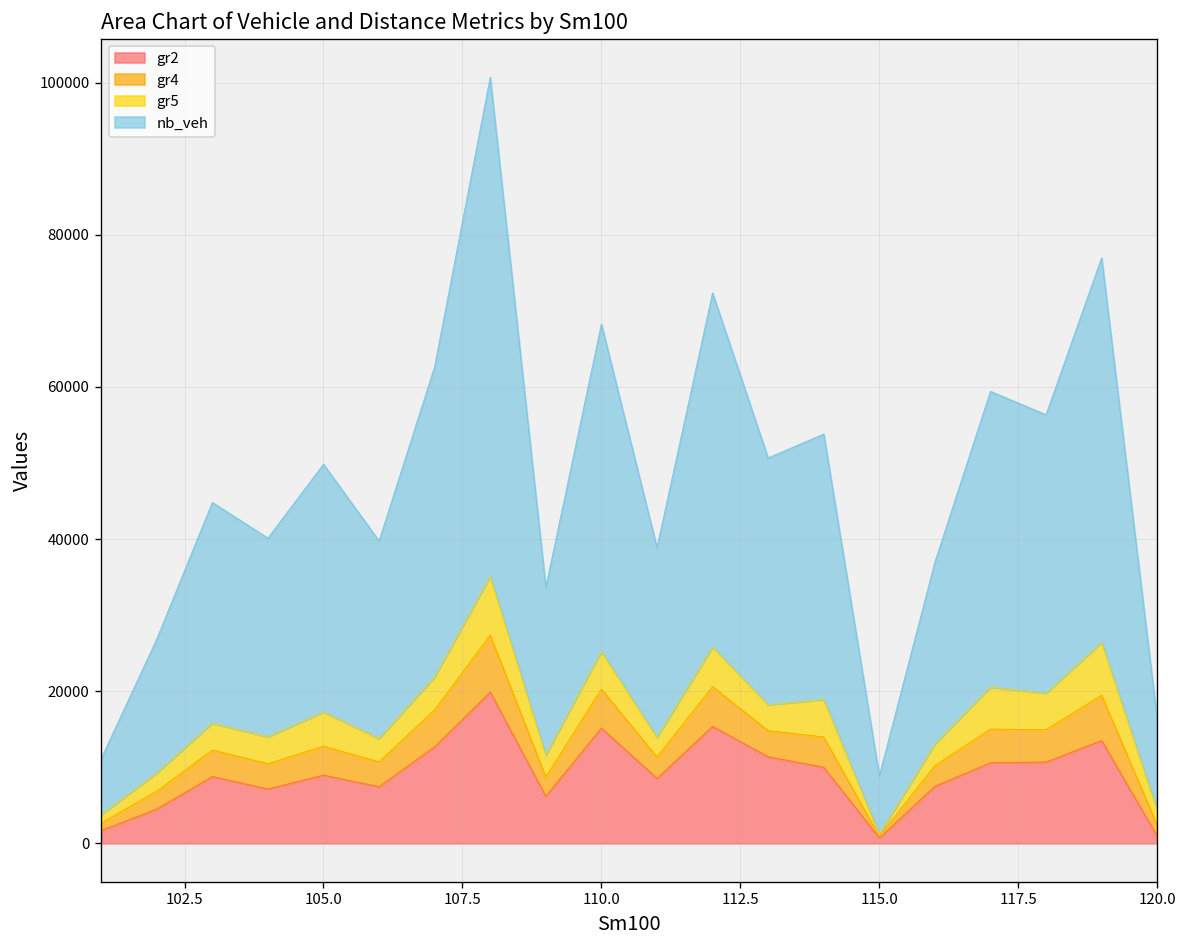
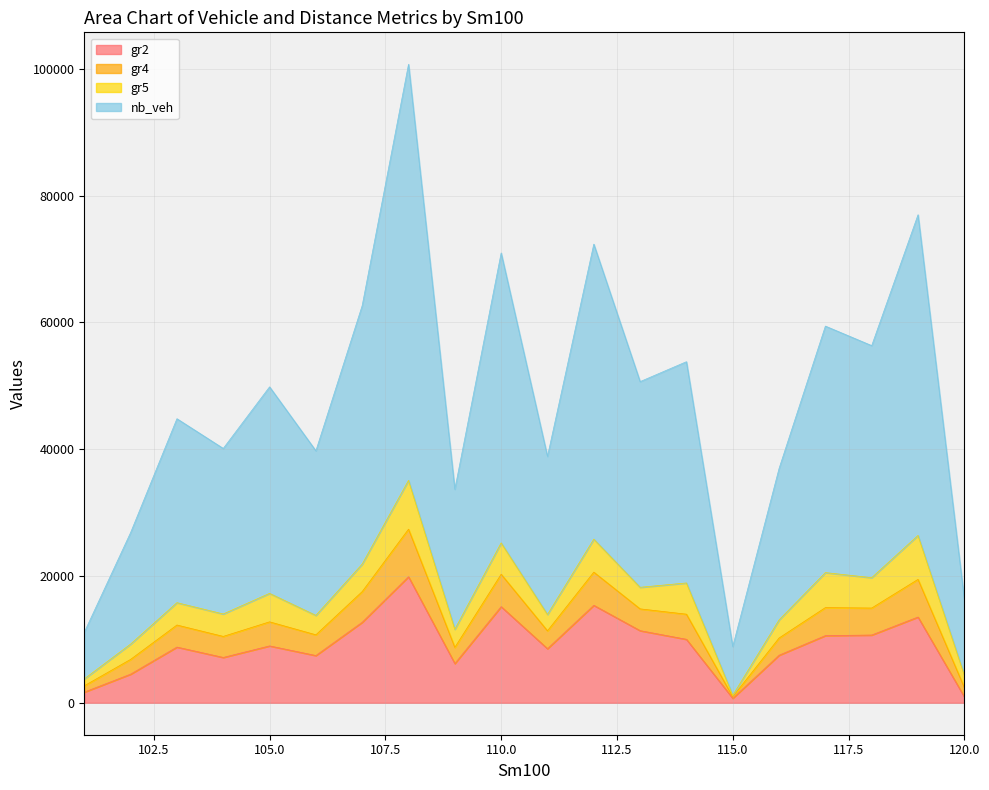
nb_veh, 110.0: 43000 -> 46000
